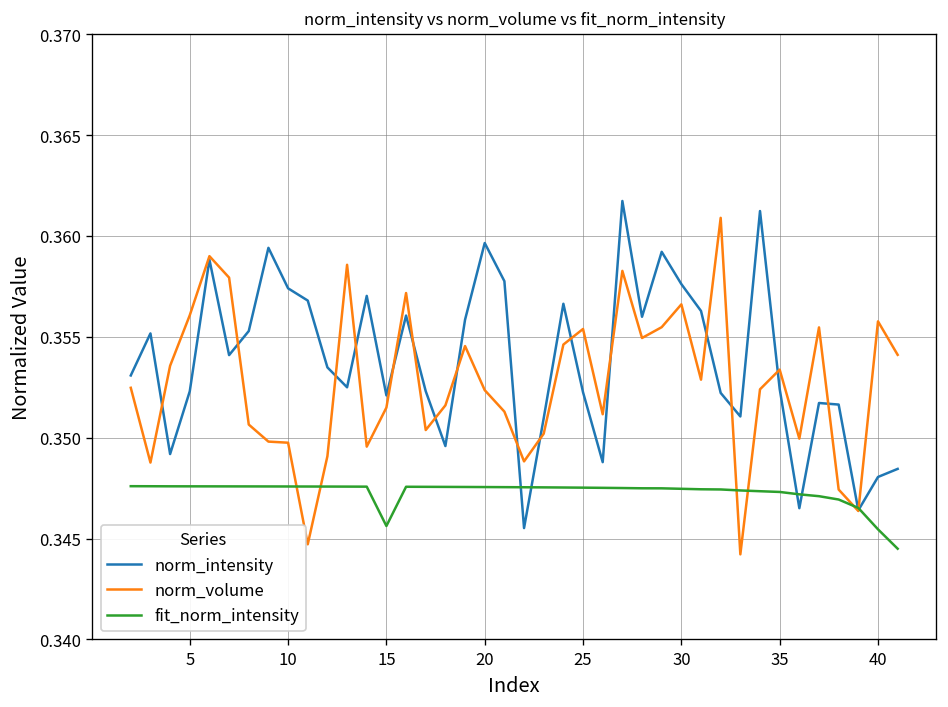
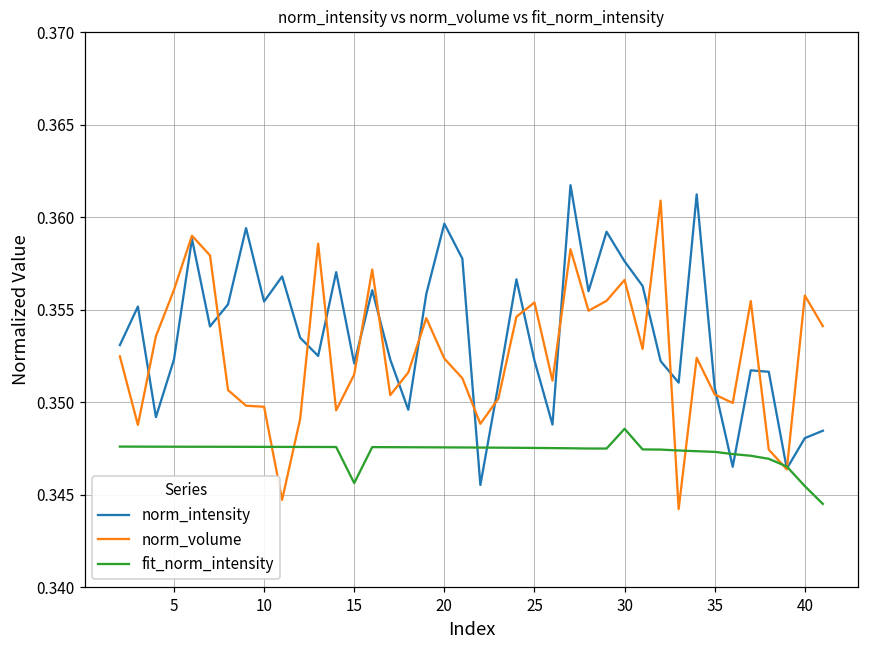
norm_intensity, 10: 0.3574 -> 0.3554
fit_norm_intensity, 30: 0.3475 -> 0.3486
norm_intensity, 35: 0.3524 -> 0.3508
norm_volume, 35: 0.3534 -> 0.3504
